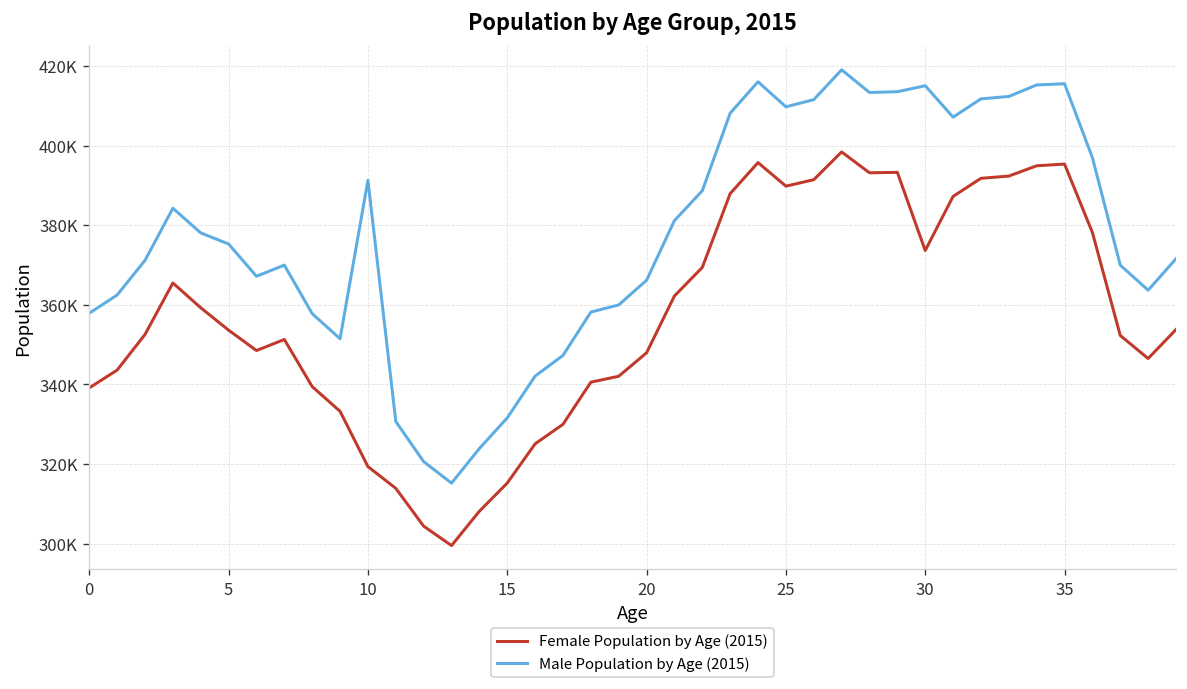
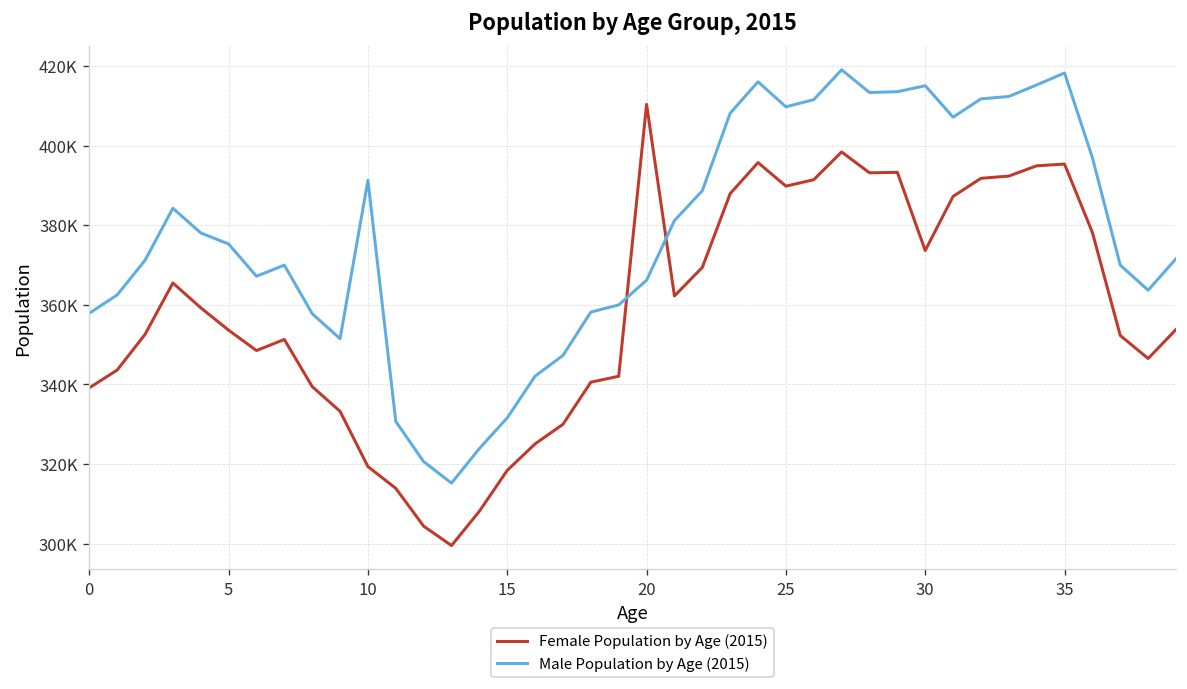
Female Population by Age (2015), 15: 315000 -> 318000
Female Population by Age (2015), 20: 348000 -> 410000
Male Population by Age (2015), 35: 416000 -> 418000
